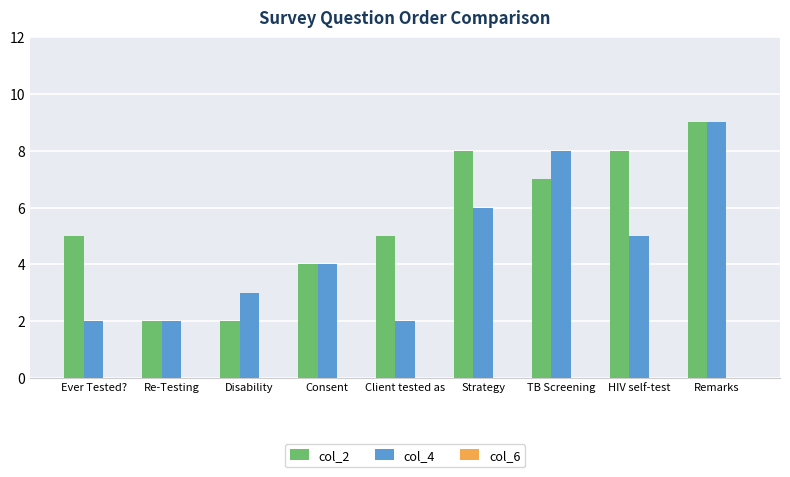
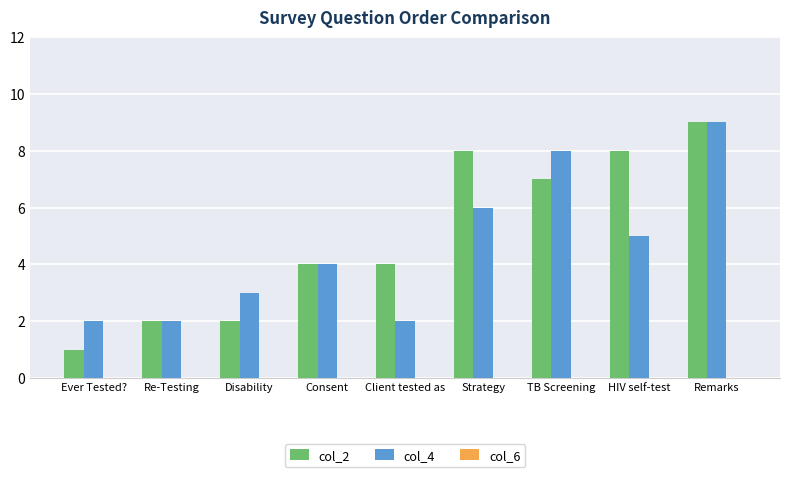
col_2, Ever Tested?: 5 -> 1
col_2, Client tested as: 5 -> 4
